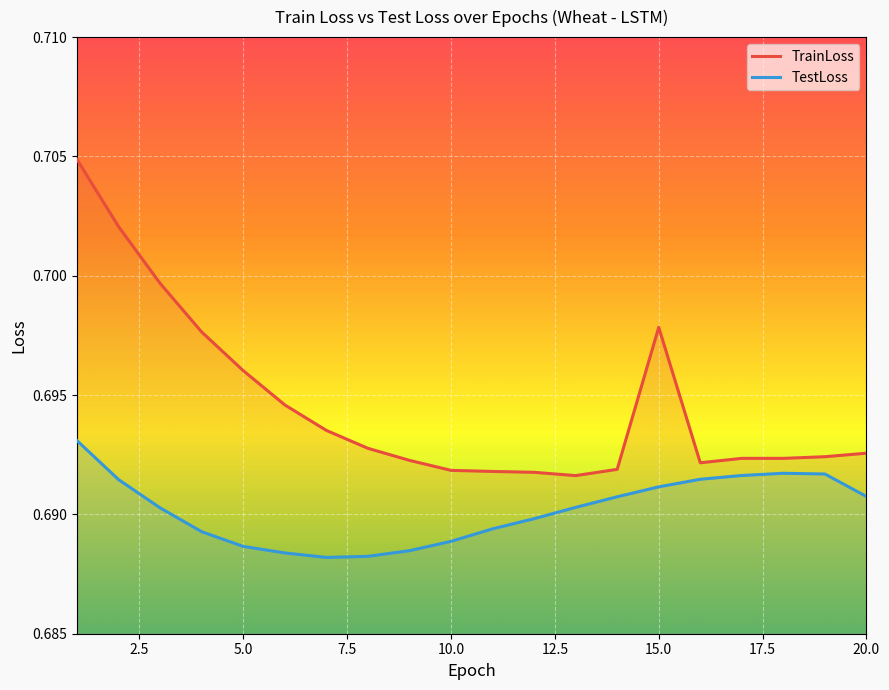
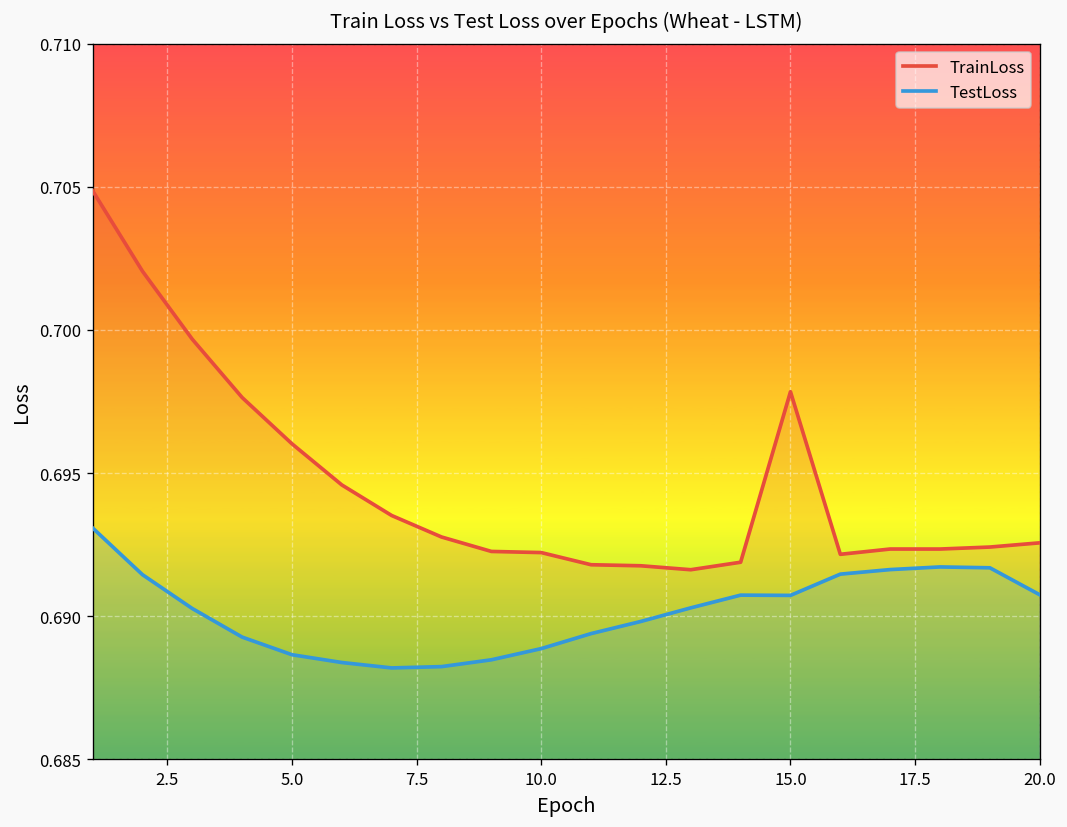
TrainLoss, 10.0: 0.6918 -> 0.6922
TestLoss, 15.0: 0.6912 -> 0.6907
